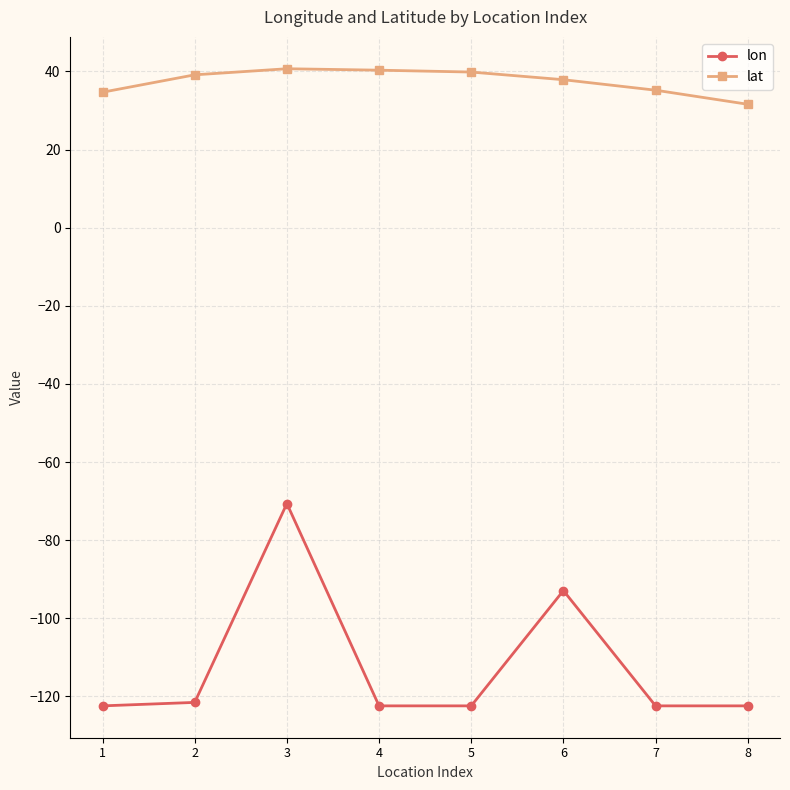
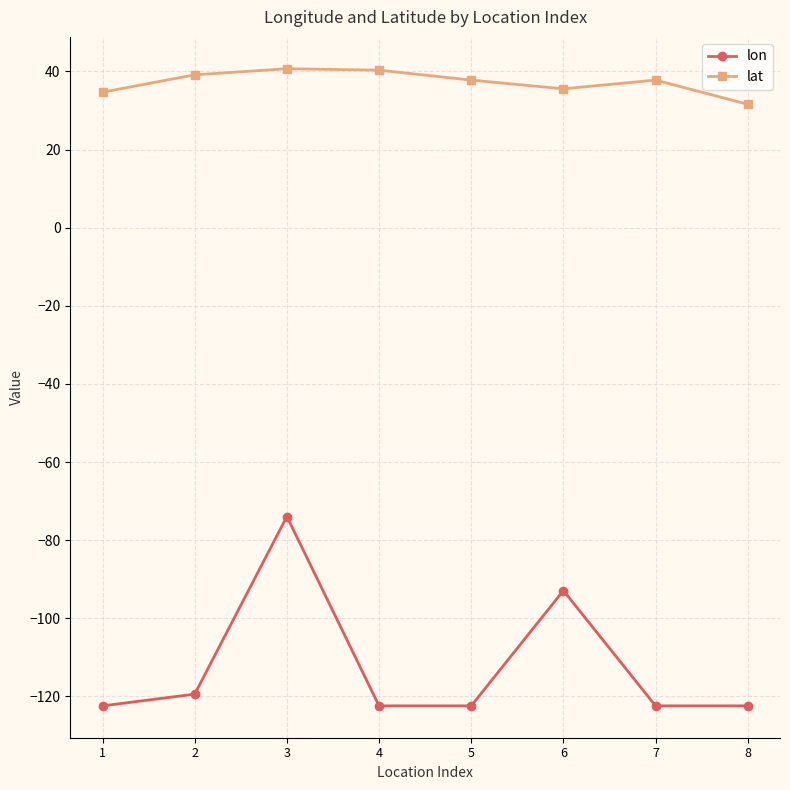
lon, 2: -122 -> -119
lon, 3: -71 -> -74
lat, 5: 40 -> 38
lat, 6: 38 -> 36
lat, 7: 35 -> 38
